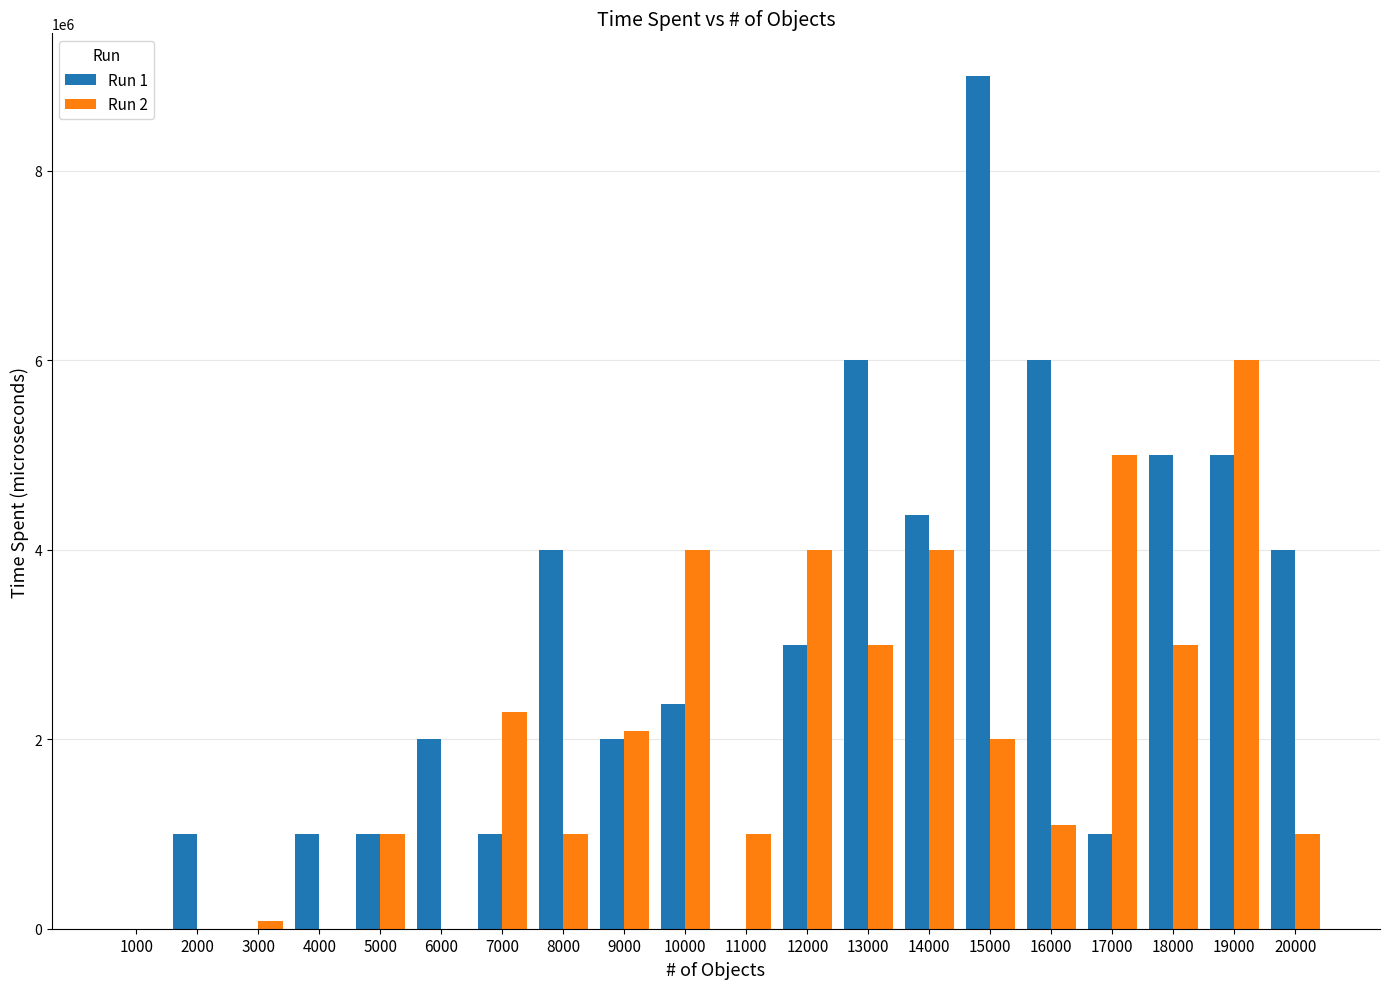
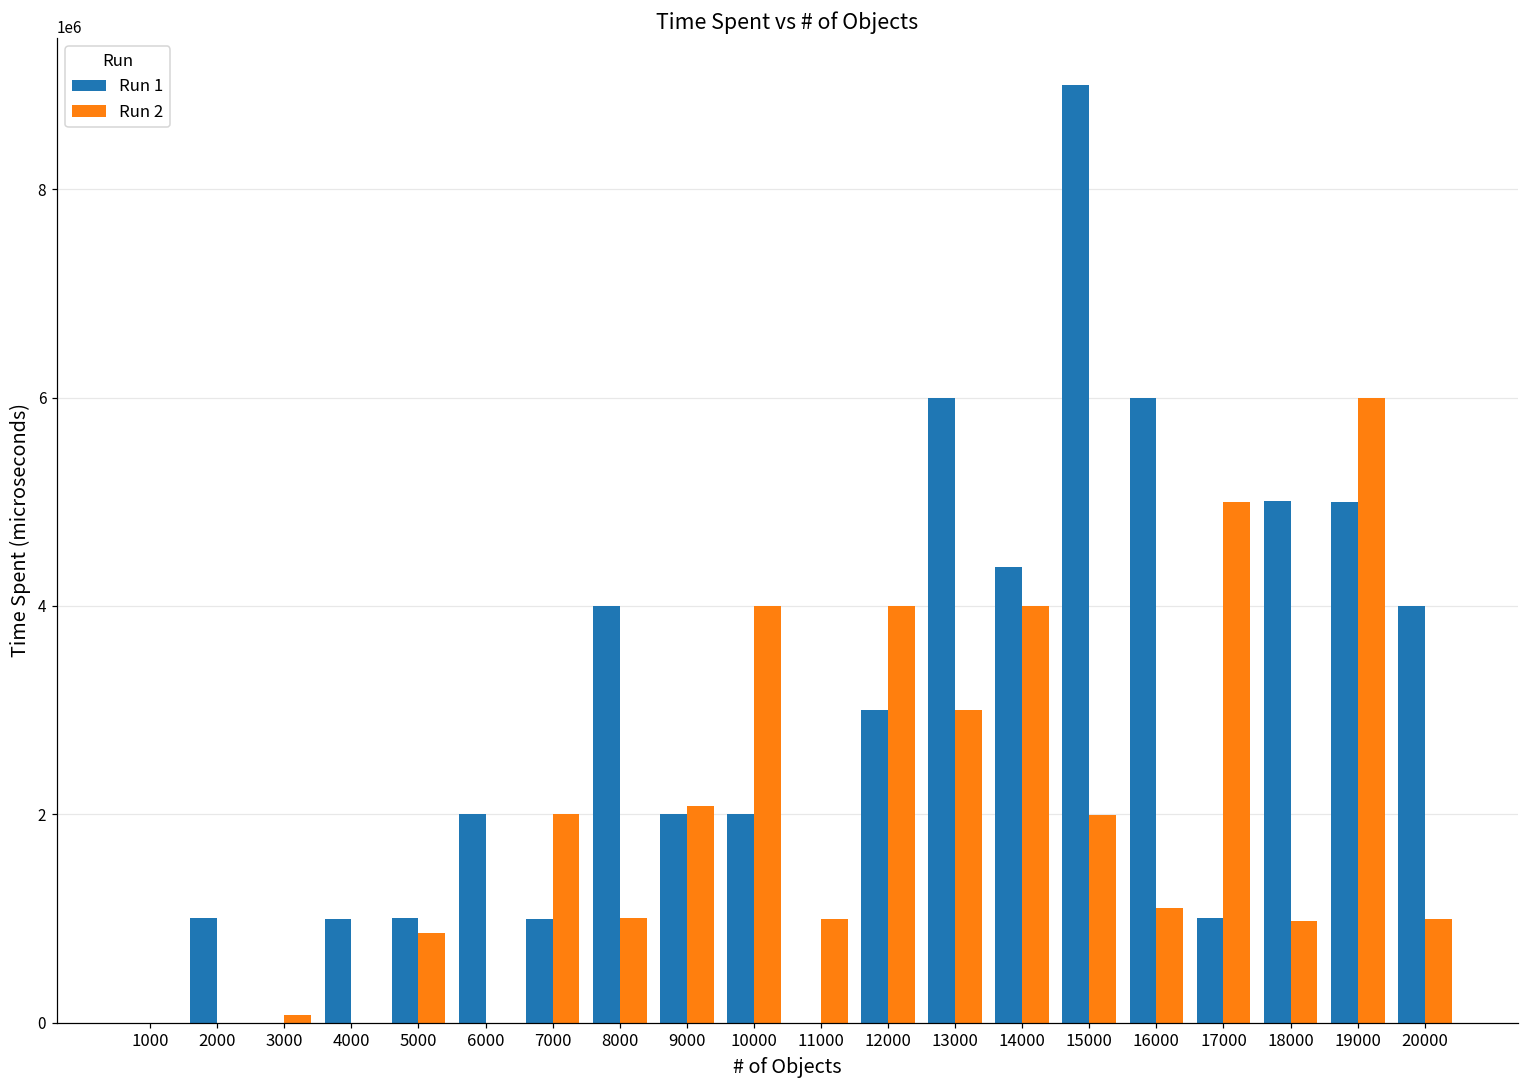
Run 2, 5000: 1000000 -> 900000
Run 2, 7000: 2300000 -> 2000000
Run 1, 10000: 2400000 -> 2000000
Run 2, 18000: 3000000 -> 1000000
